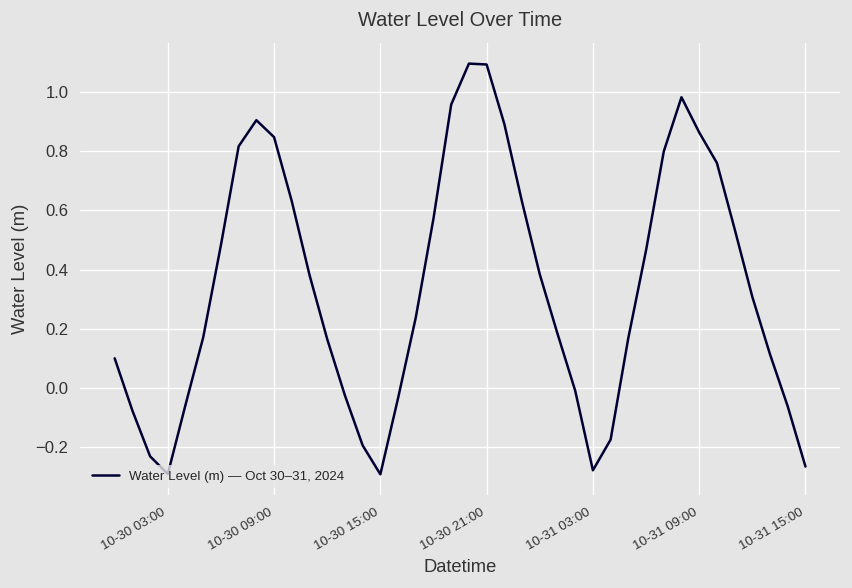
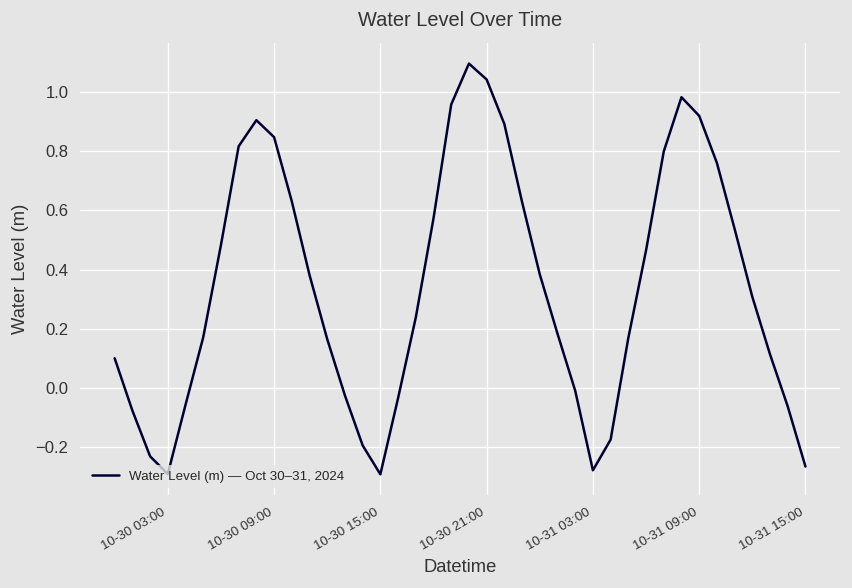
10-30 21:00: 1.09 -> 1.04
10-31 09:00: 0.86 -> 0.92
